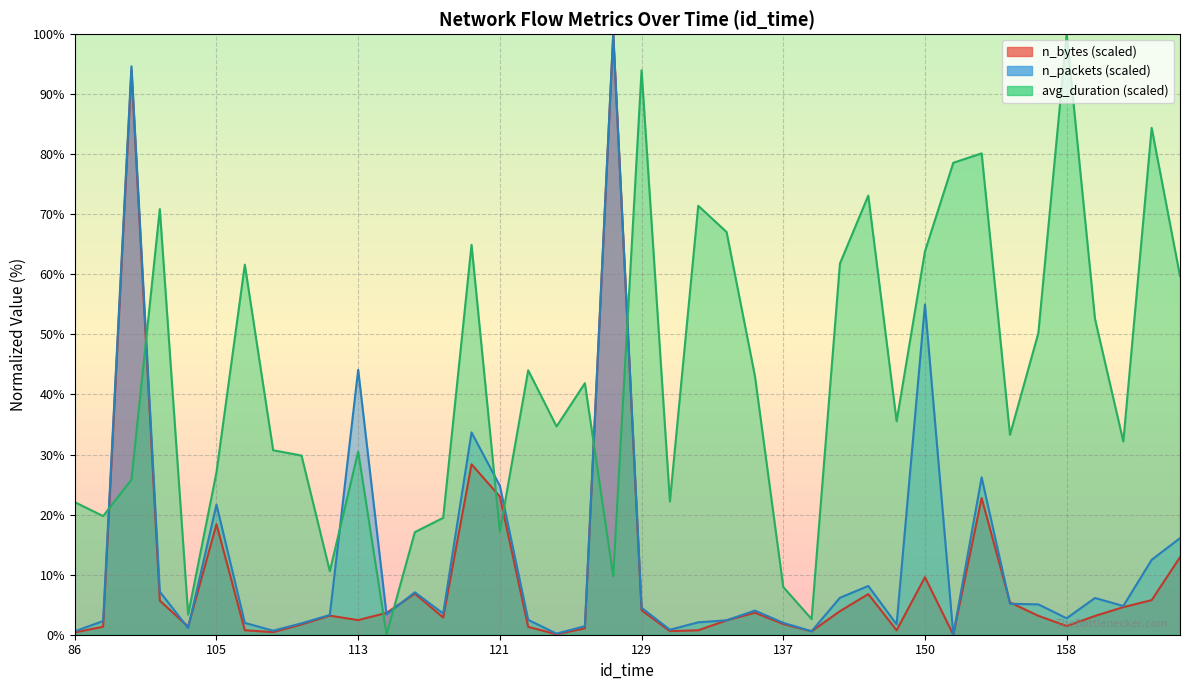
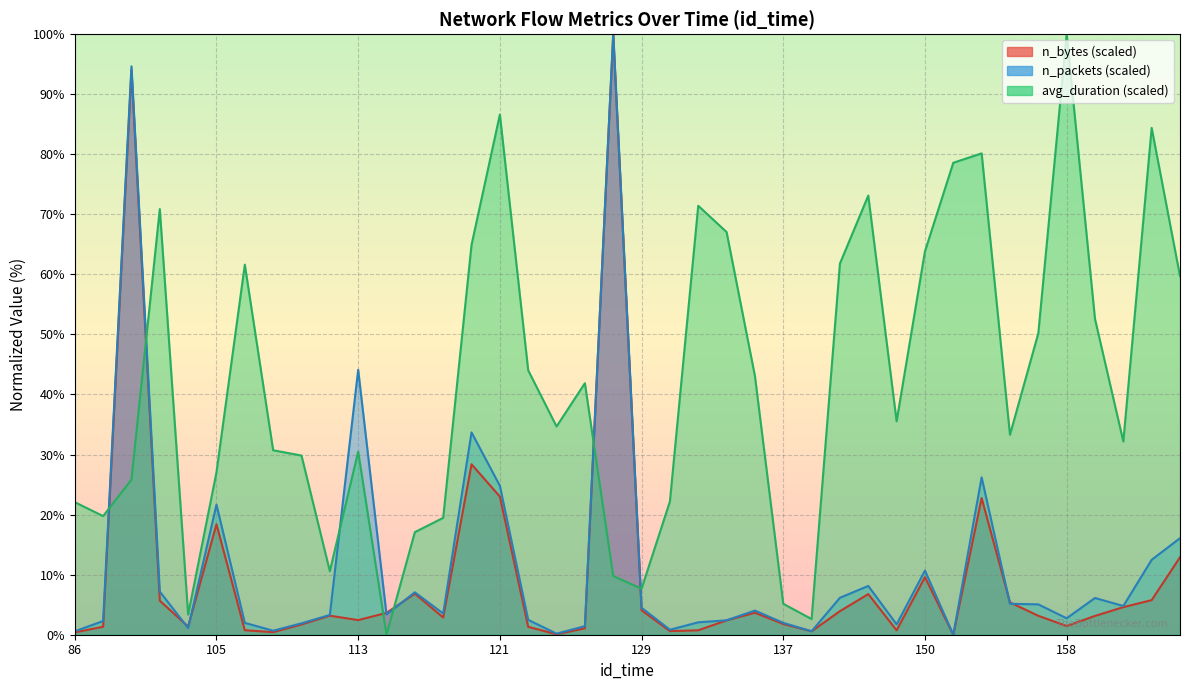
avg_duration (scaled), 121: 17% -> 87%
avg_duration (scaled), 129: 94% -> 8%
avg_duration (scaled), 137: 8% -> 5%
n_packets (scaled), 150: 55% -> 11%
